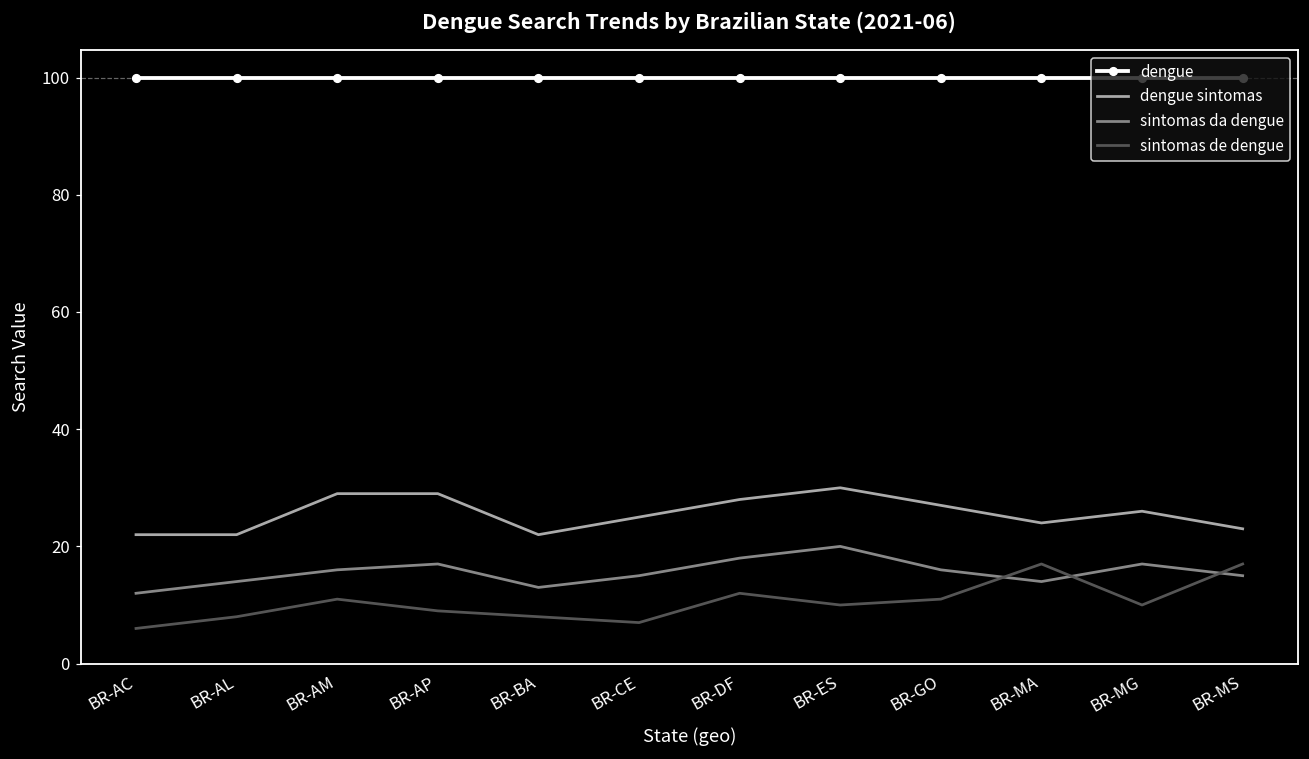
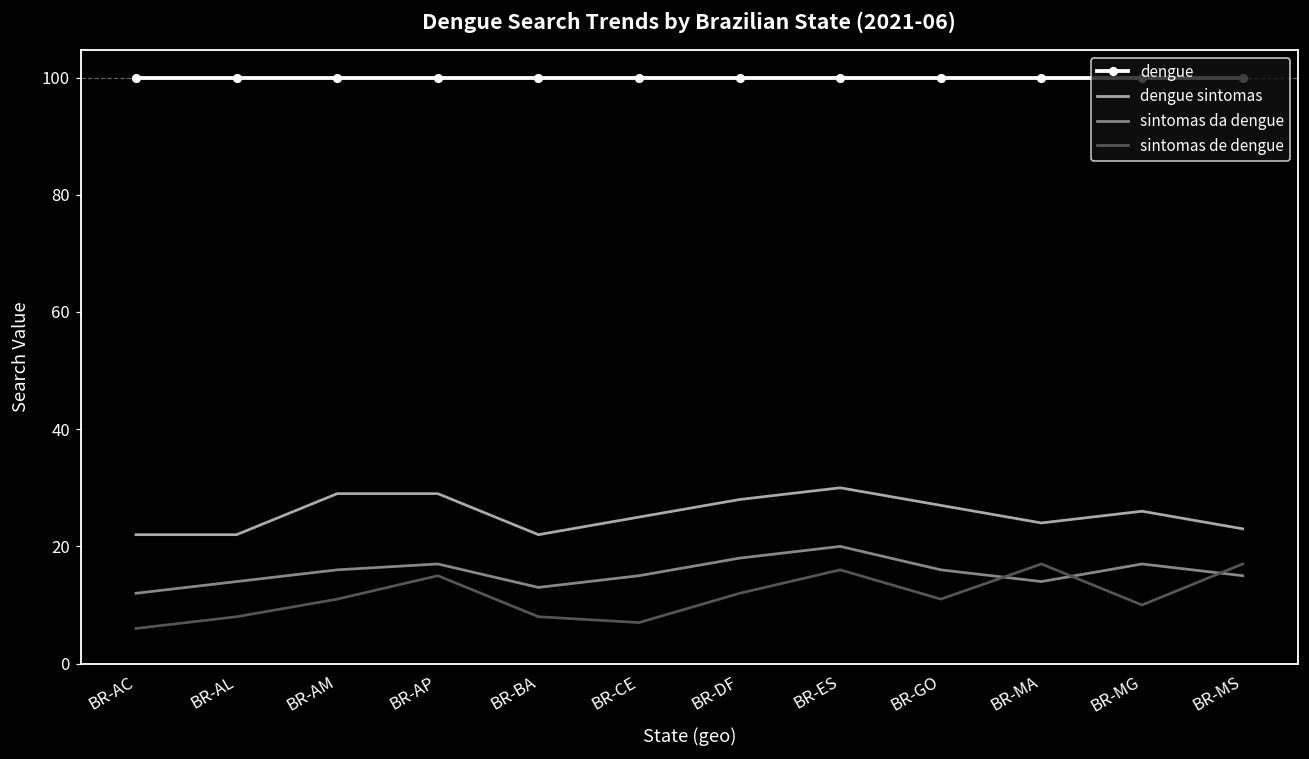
sintomas de dengue, BR-AP: 9 -> 15
sintomas de dengue, BR-ES: 10 -> 16
